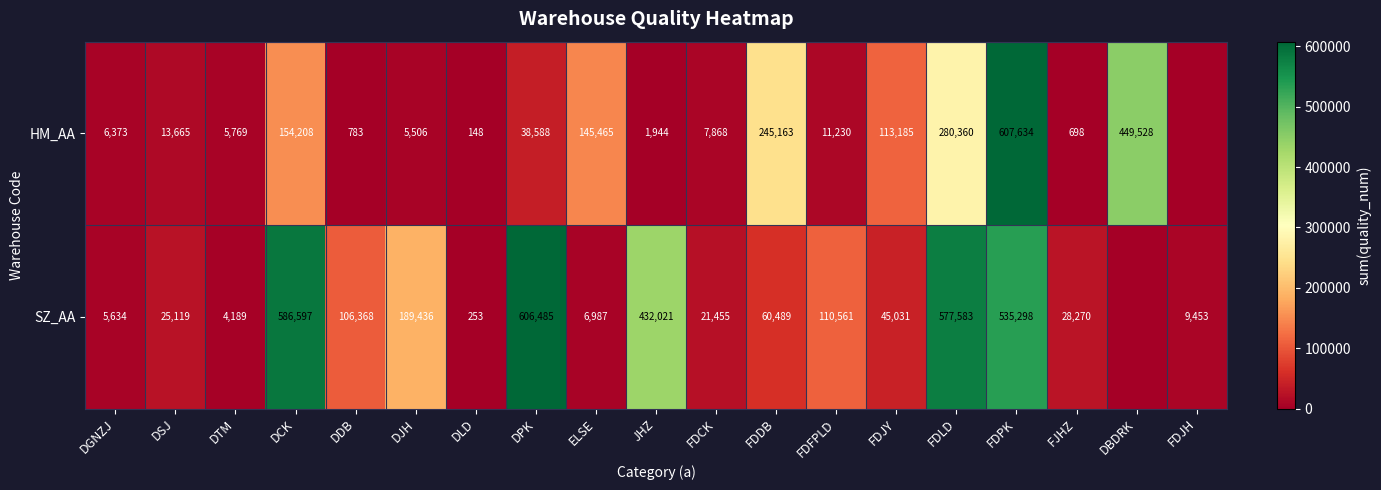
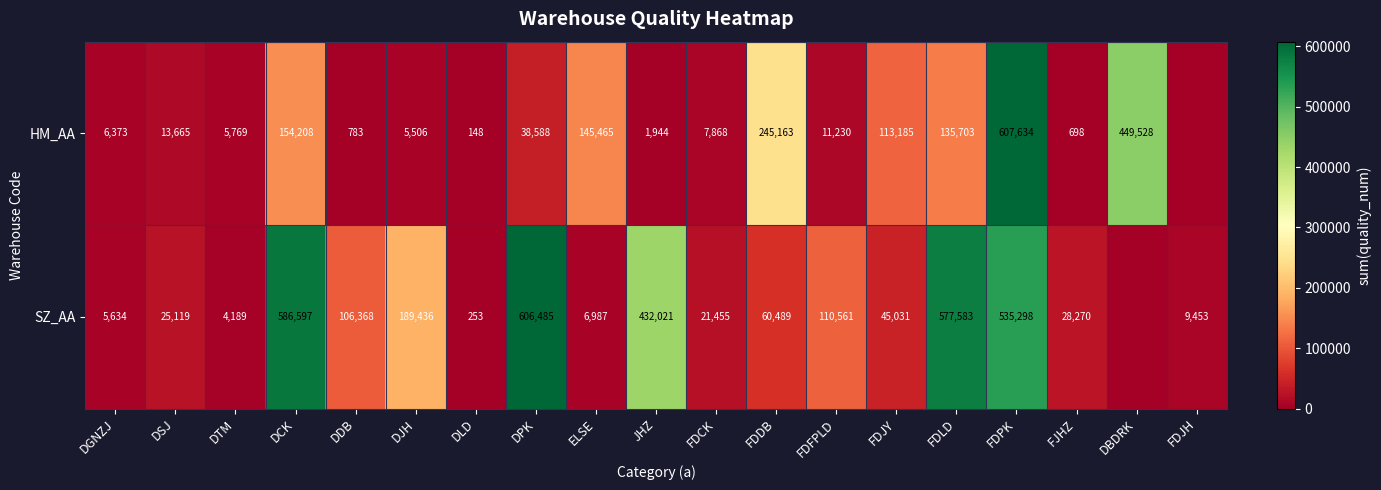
HM_AA, FDLD: 280,360 -> 135,703
